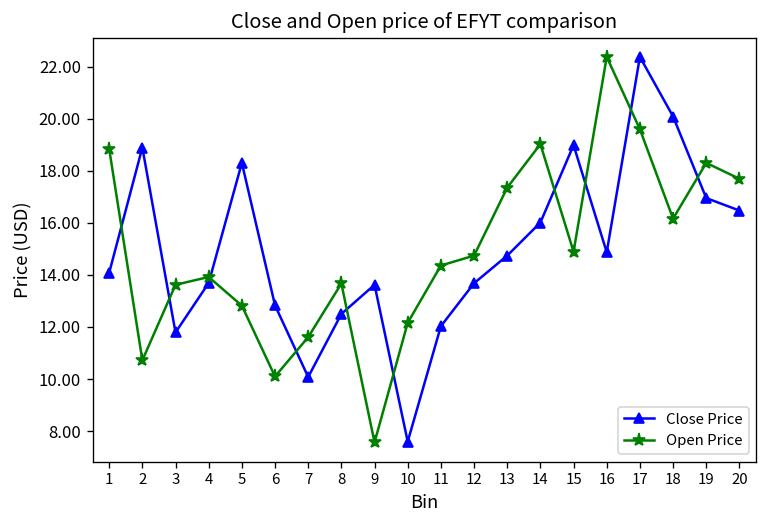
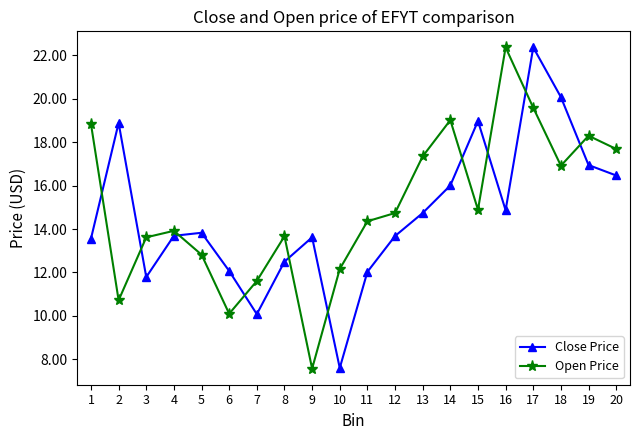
Close Price, 1: 14.1 -> 13.6
Close Price, 5: 18.3 -> 13.8
Close Price, 6: 12.8 -> 12.1
Open Price, 18: 16.2 -> 16.9
